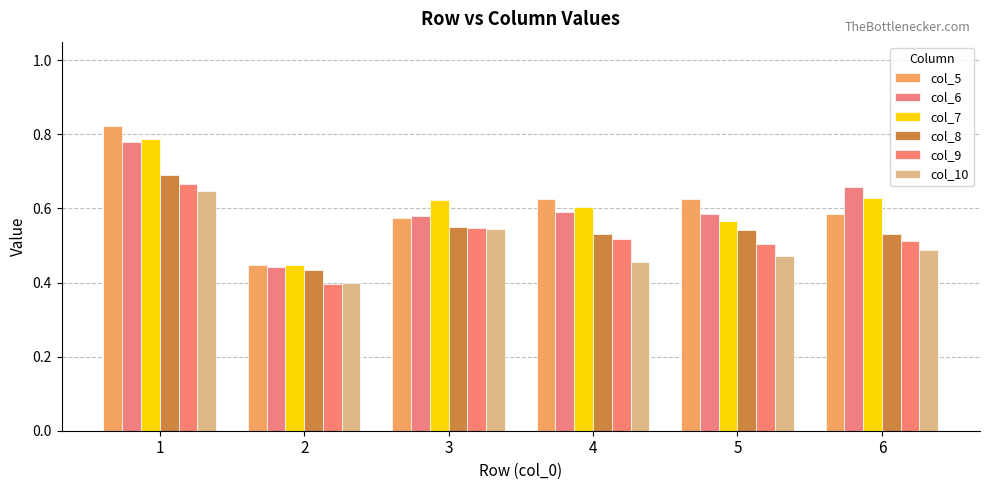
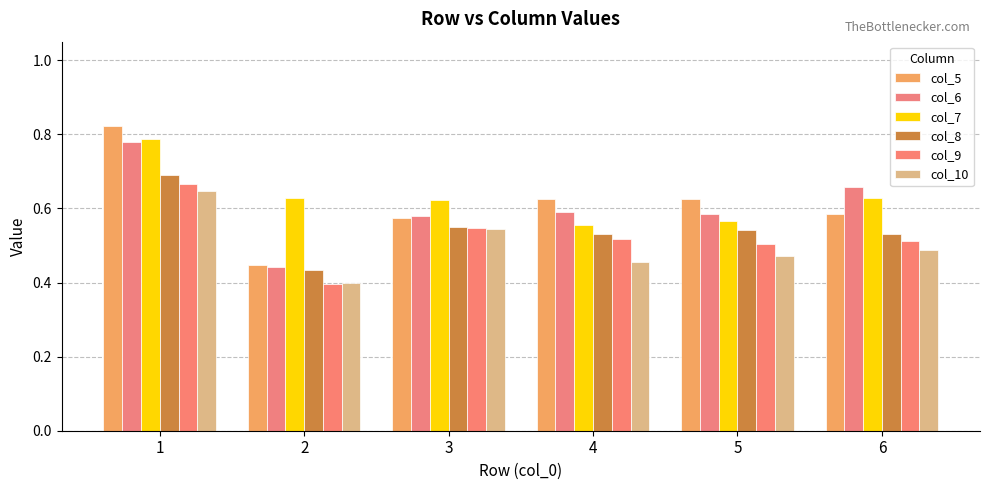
col_7, 2: 0.45 -> 0.63
col_7, 4: 0.60 -> 0.56
